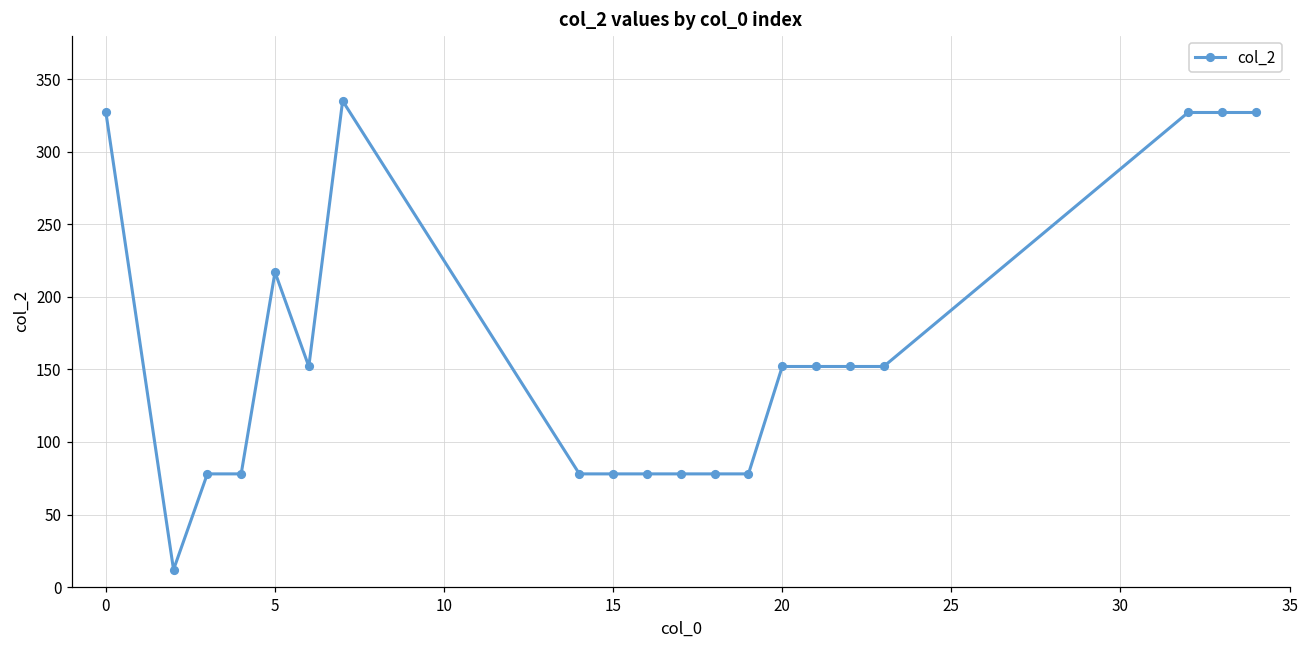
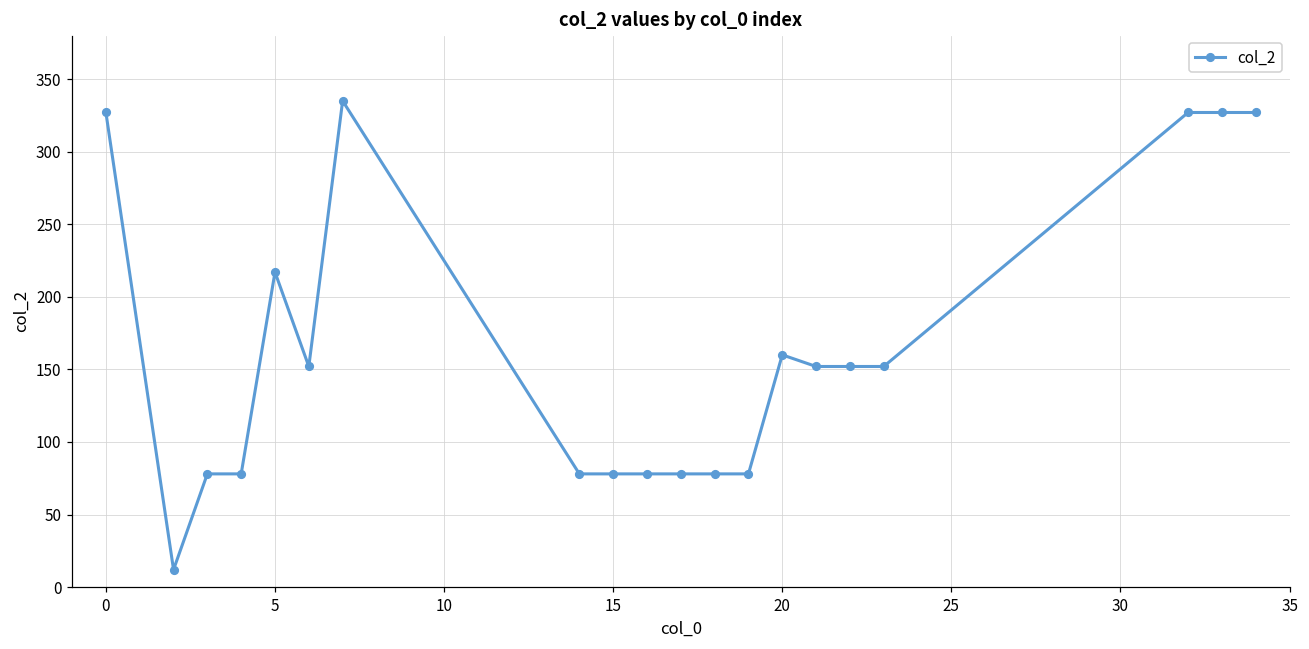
20: 152 -> 160
